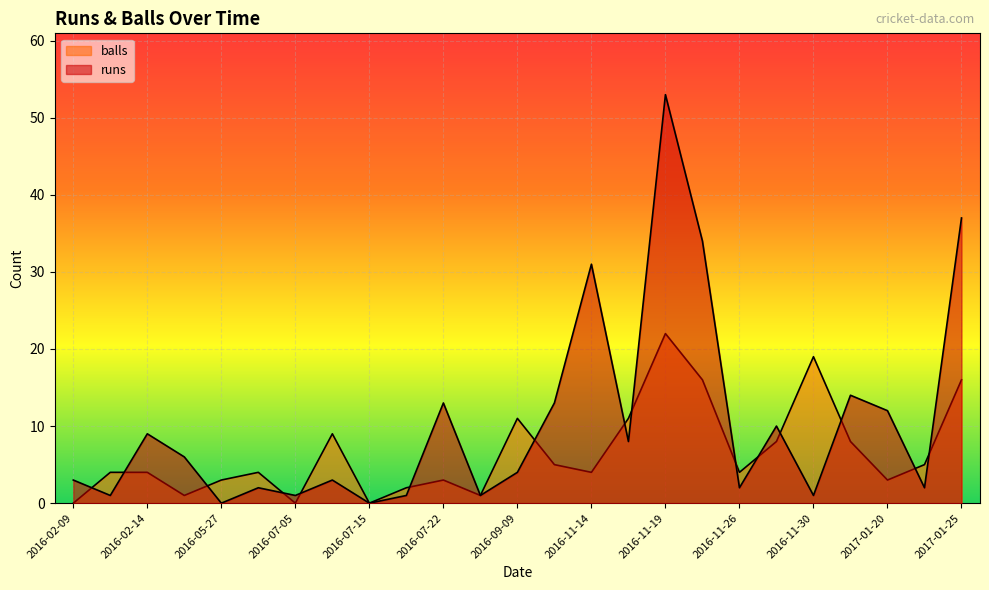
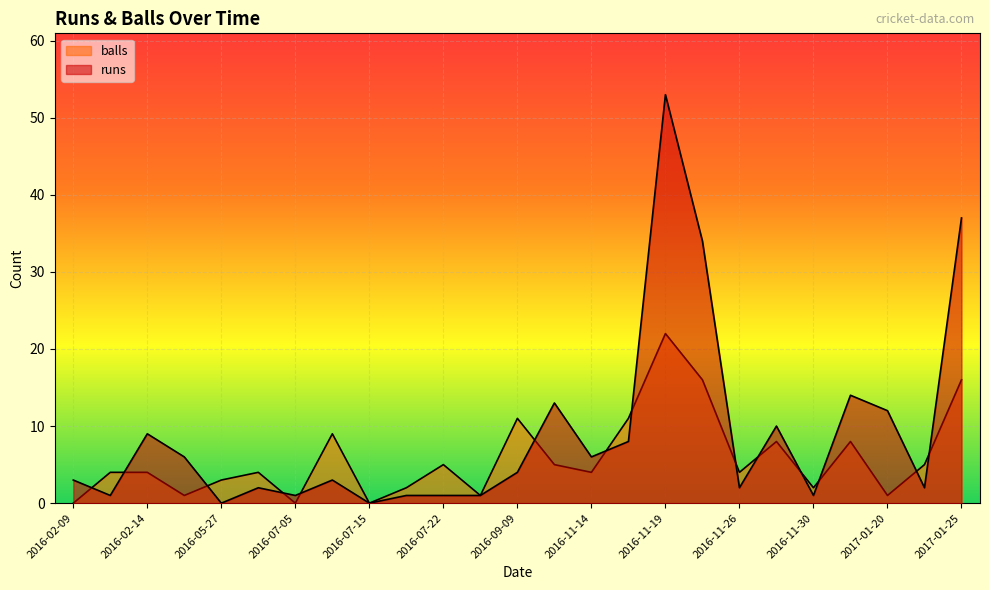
balls, 2016-07-22: 3 -> 5
runs, 2016-07-22: 13 -> 1
runs, 2016-11-14: 31 -> 6
balls, 2016-11-30: 19 -> 2
balls, 2017-01-20: 3 -> 1
